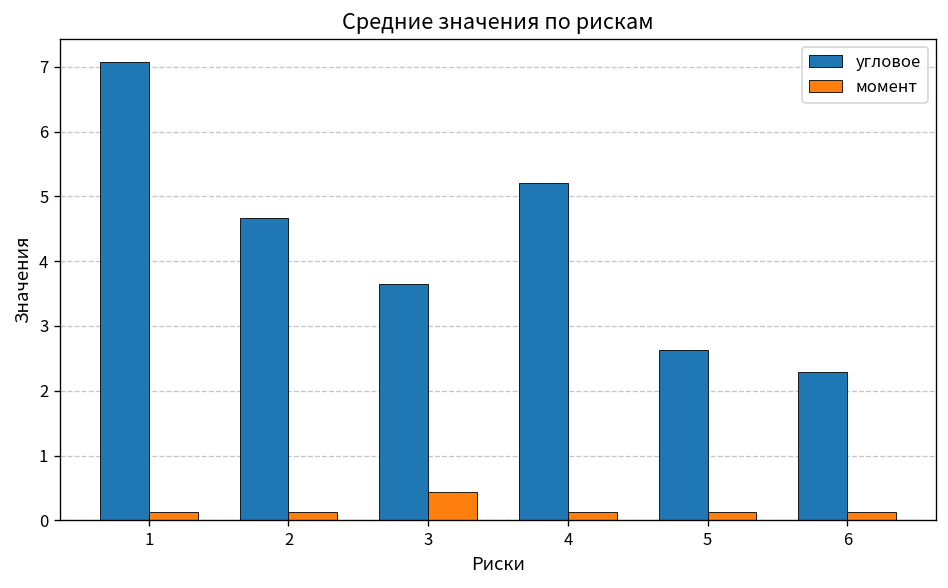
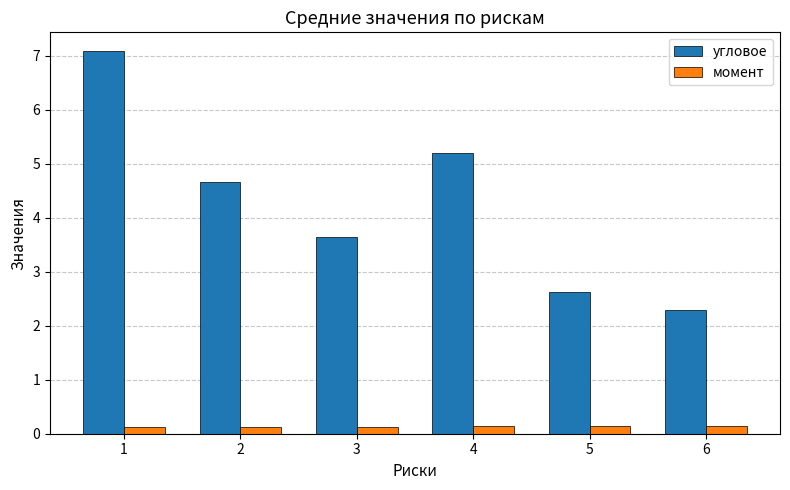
момент, 3: 0.4 -> 0.1
